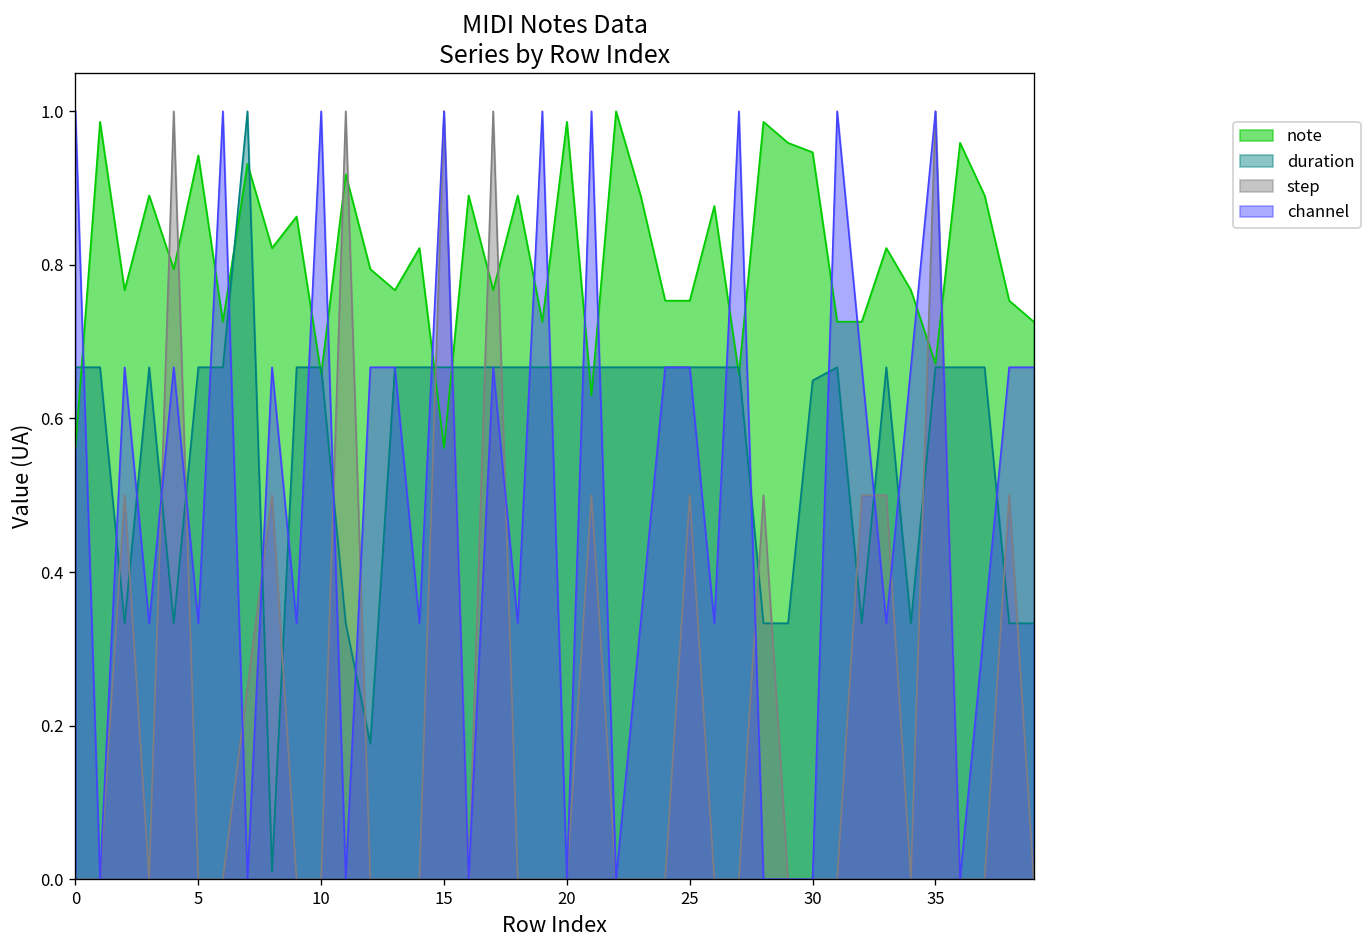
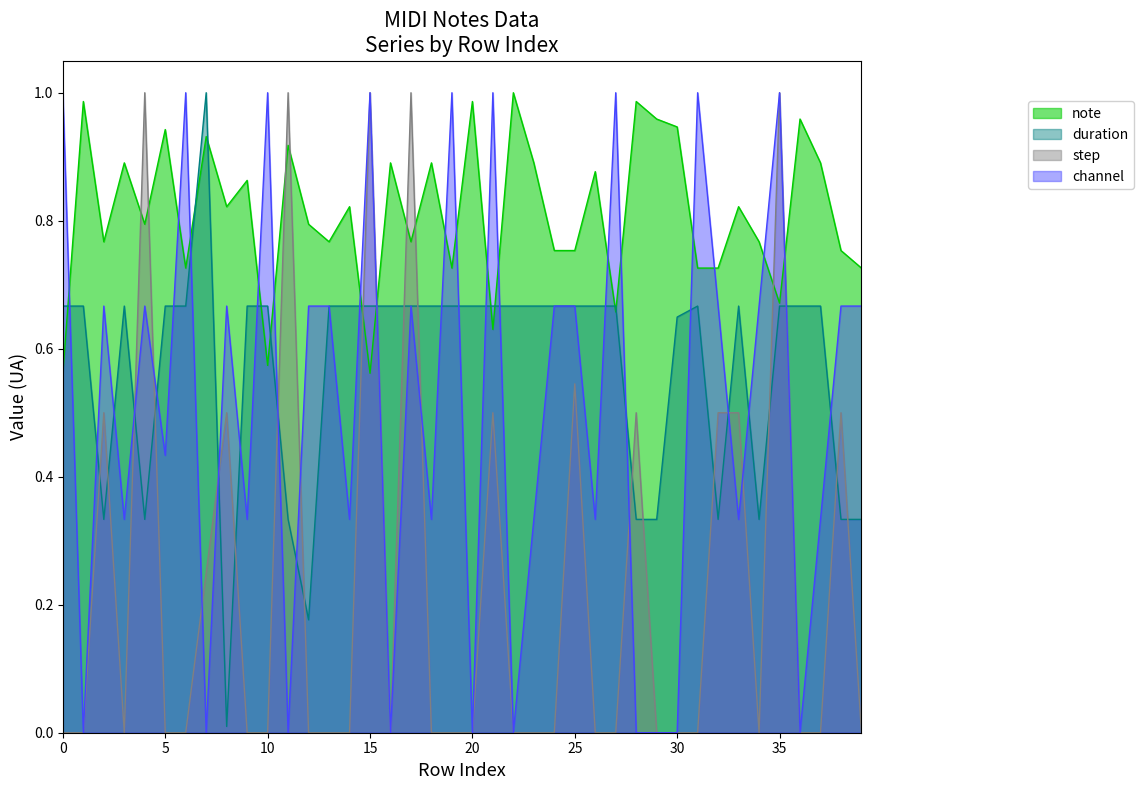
channel, 5: 0.33 -> 0.43
note, 10: 0.66 -> 0.57
step, 25: 0.50 -> 0.55
